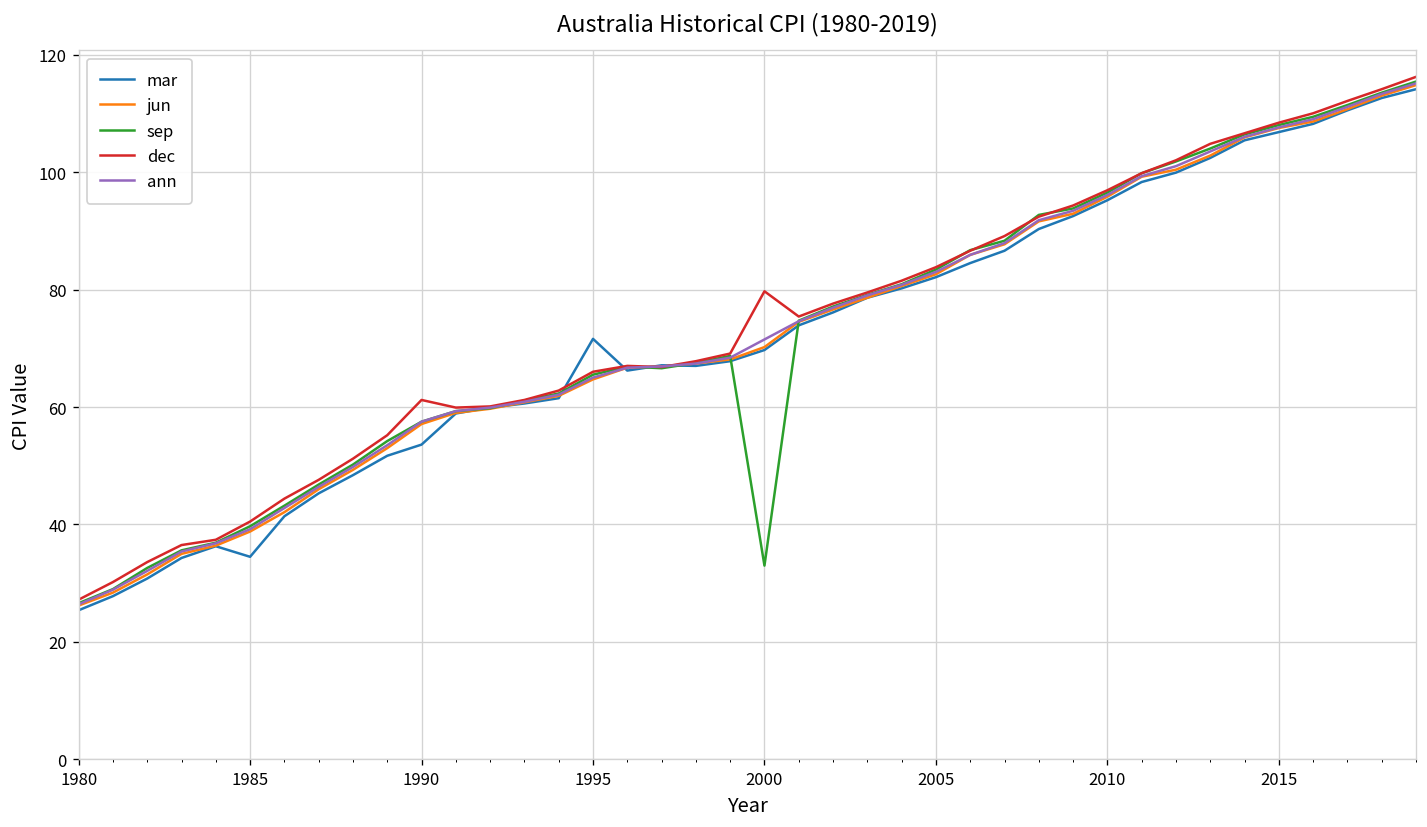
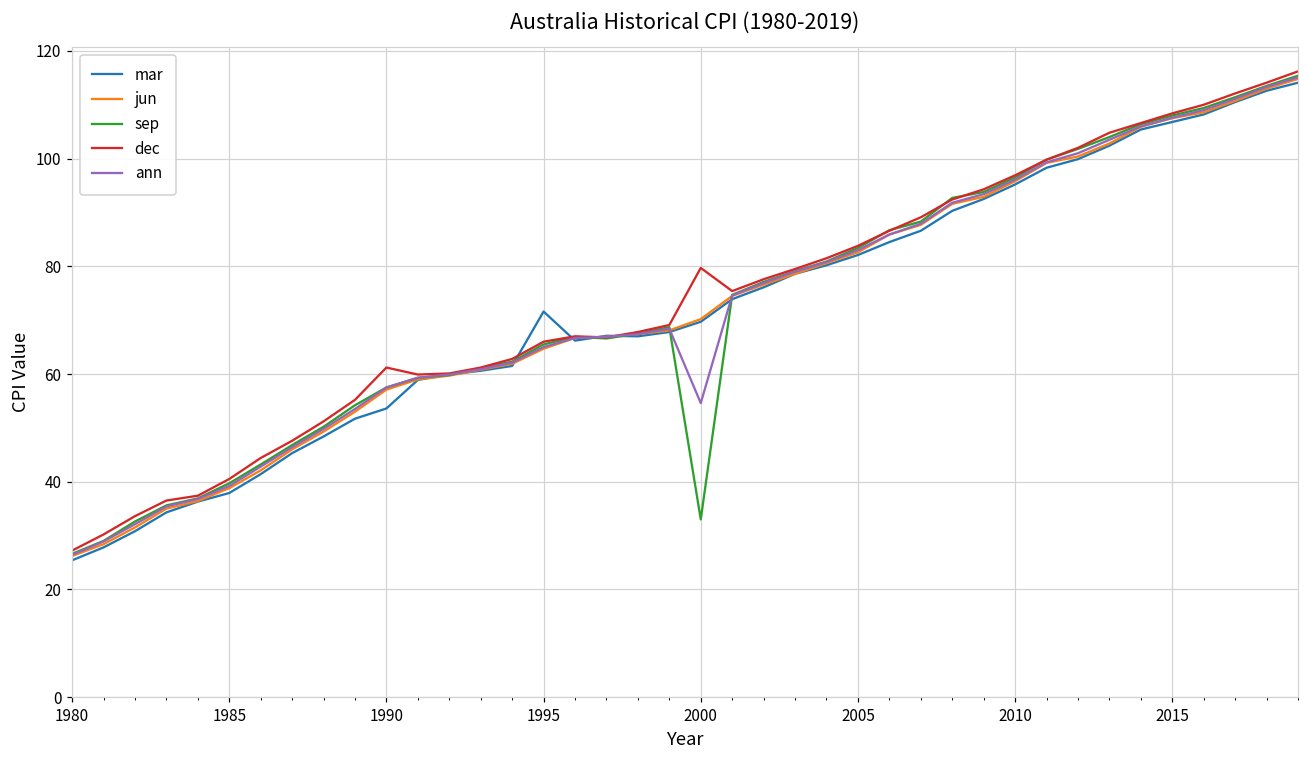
mar, 1985: 35 -> 38
ann, 2000: 72 -> 55
